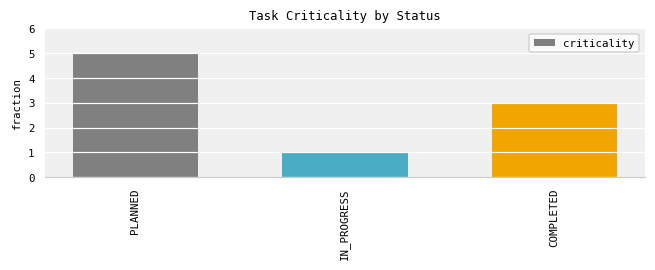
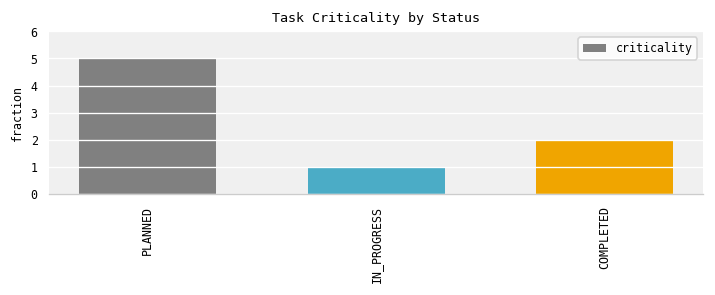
COMPLETED: 3 -> 2
